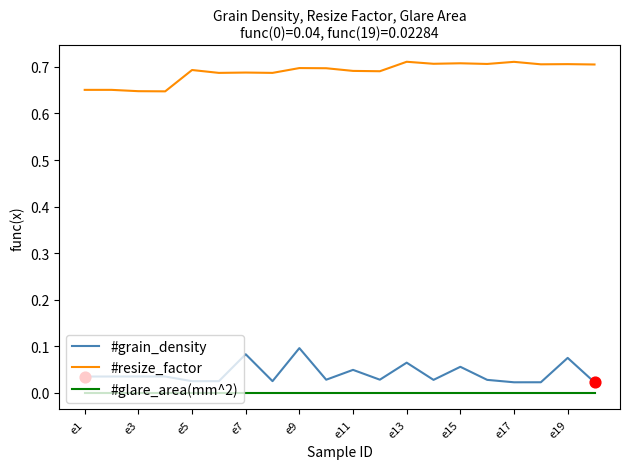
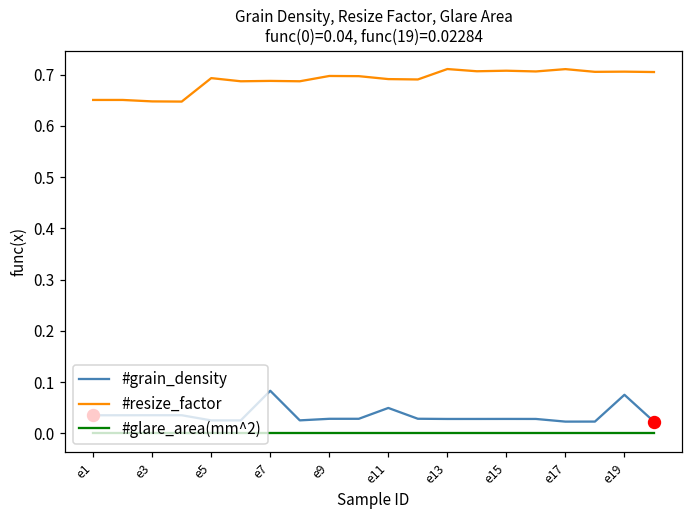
#grain_density, e9: 0.10 -> 0.03
#grain_density, e13: 0.06 -> 0.03
#grain_density, e15: 0.06 -> 0.03
